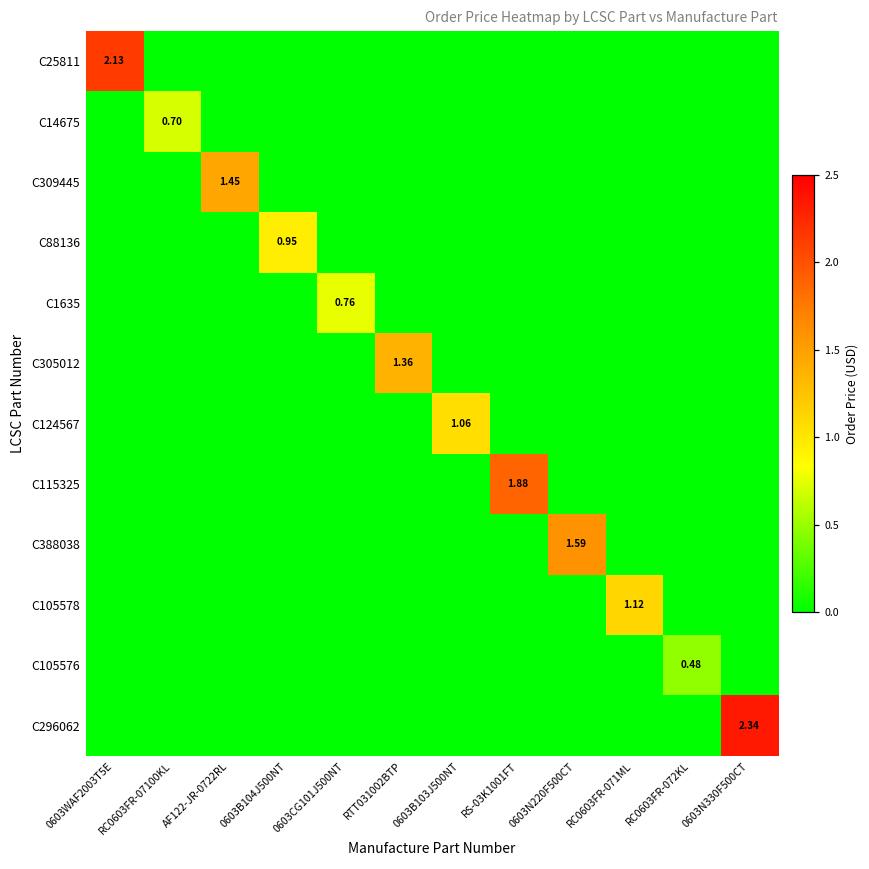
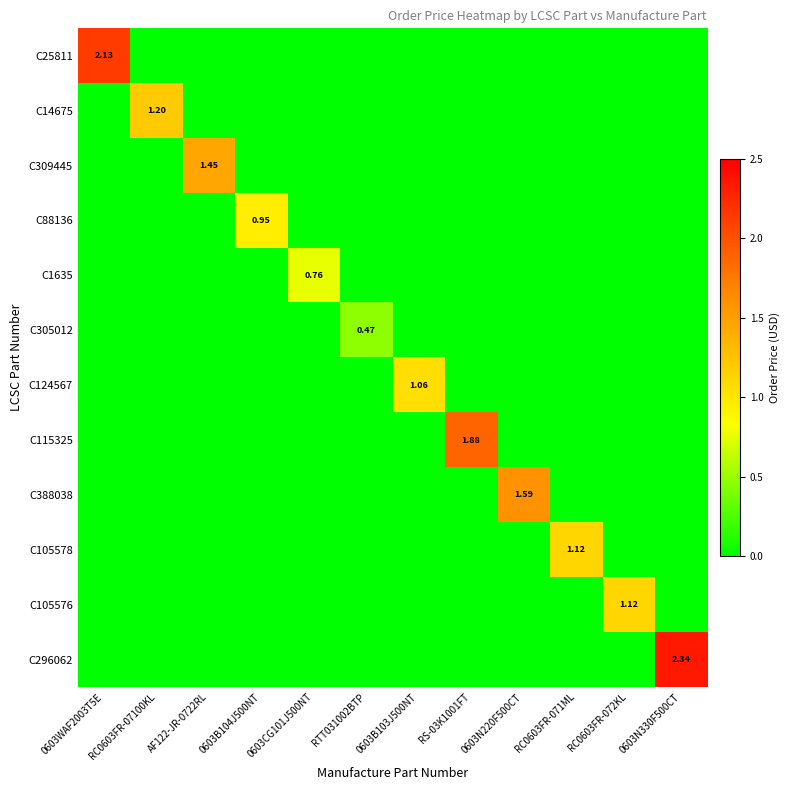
C14675, RC0603FR-07100KL: 0.70 -> 1.20
C305012, RTT031002BTP: 1.36 -> 0.47
C105576, RC0603FR-072KL: 0.48 -> 1.12
